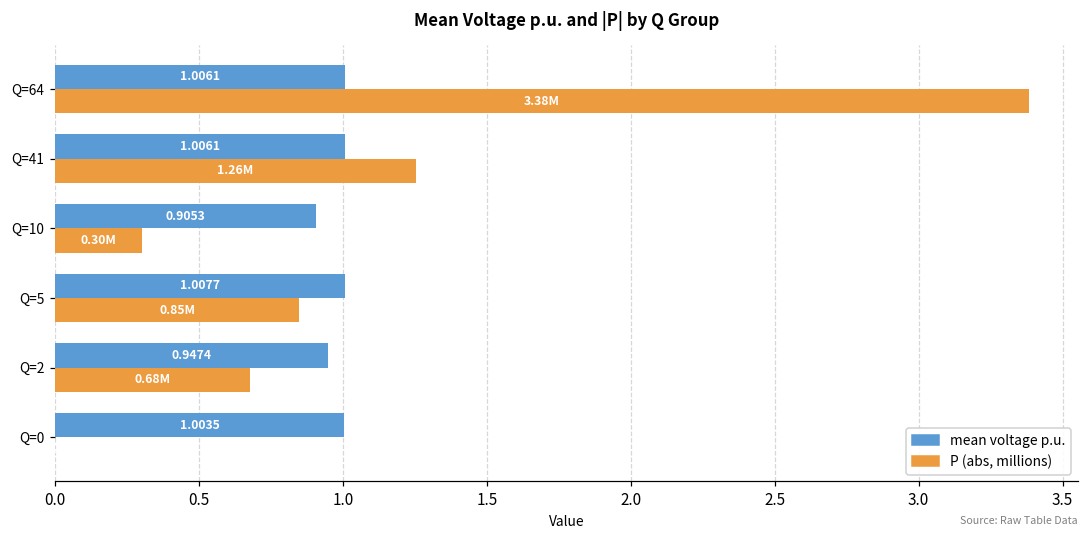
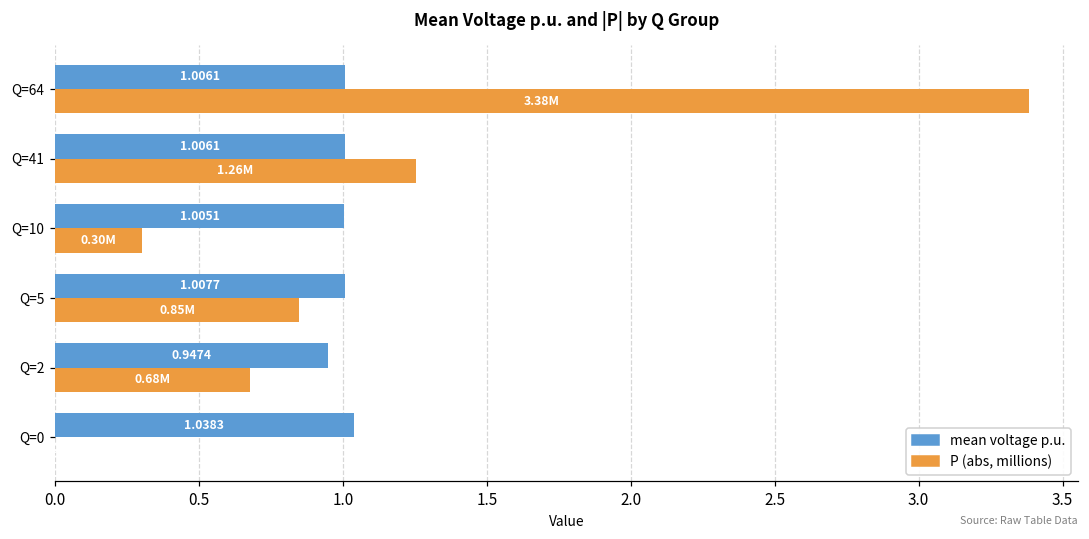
mean voltage p.u., Q=10: 0.9053 -> 1.0051
mean voltage p.u., Q=0: 1.0035 -> 1.0383
